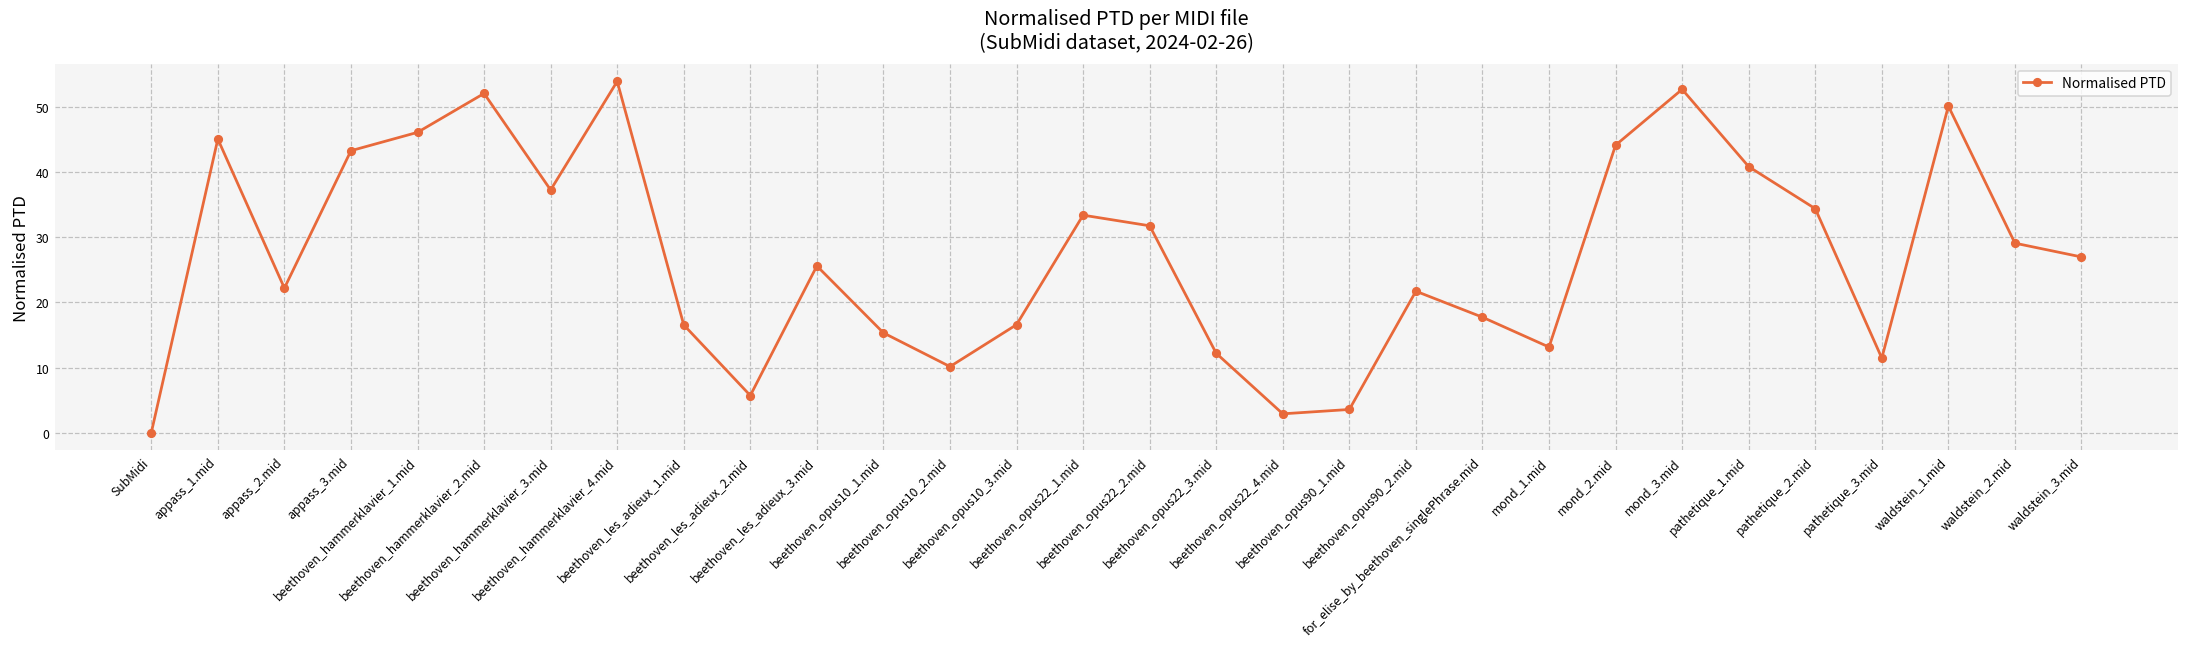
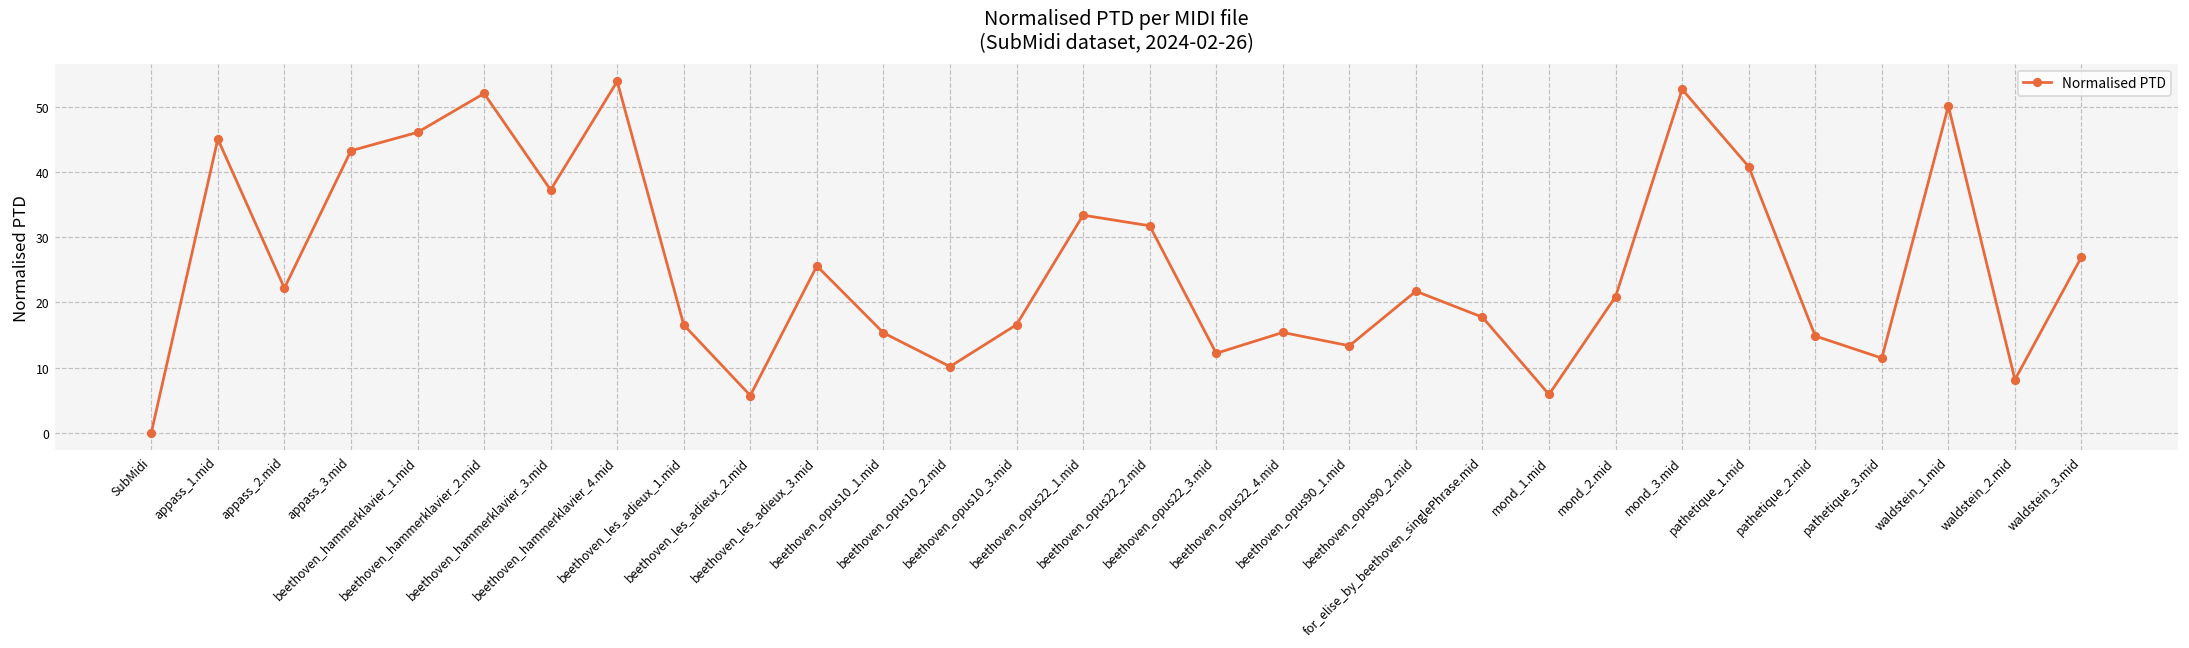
beethoven_opus22_4.mid: 3 -> 15
beethoven_opus90_1.mid: 4 -> 13
mond_1.mid: 13 -> 6
mond_2.mid: 44 -> 21
pathetique_2.mid: 34 -> 15
waldstein_2.mid: 29 -> 8
